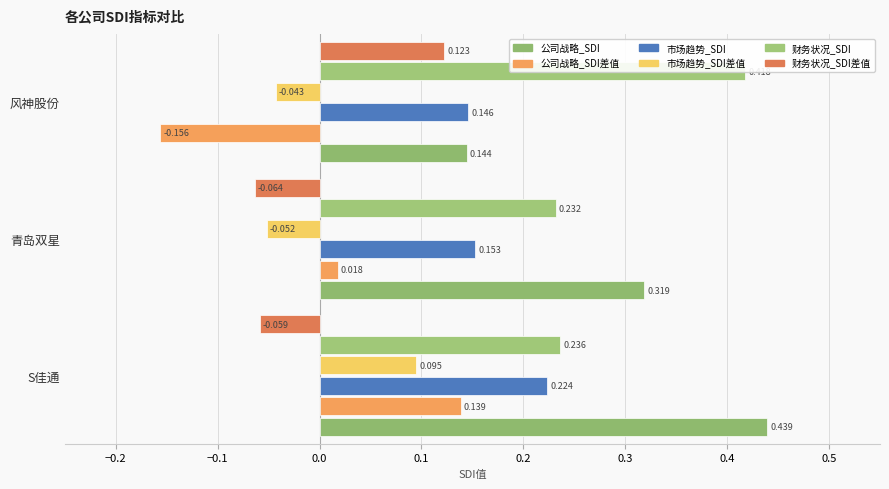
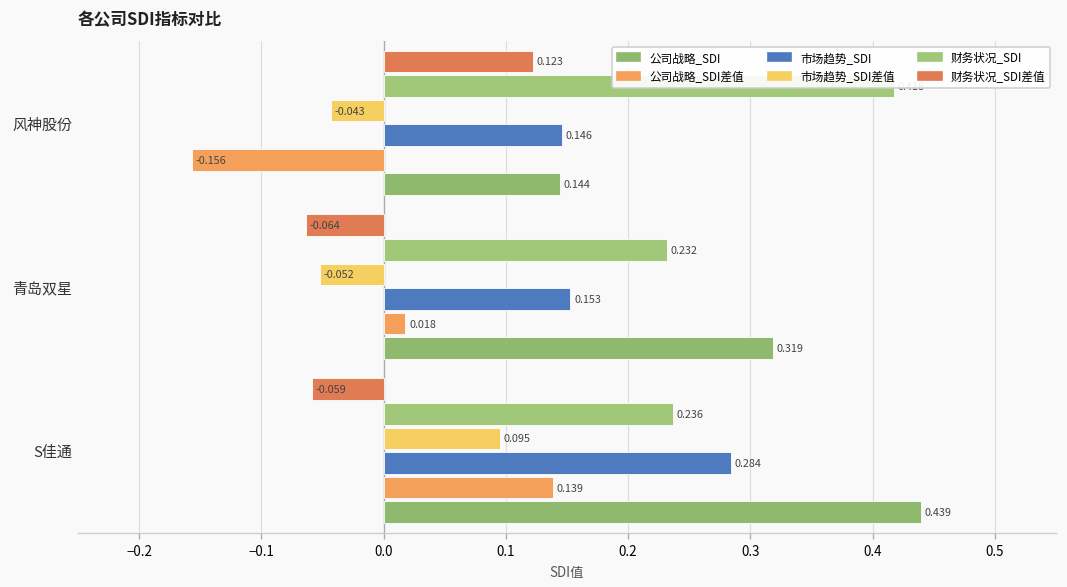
市场趋势_SDI, S佳通: 0.224 -> 0.284
